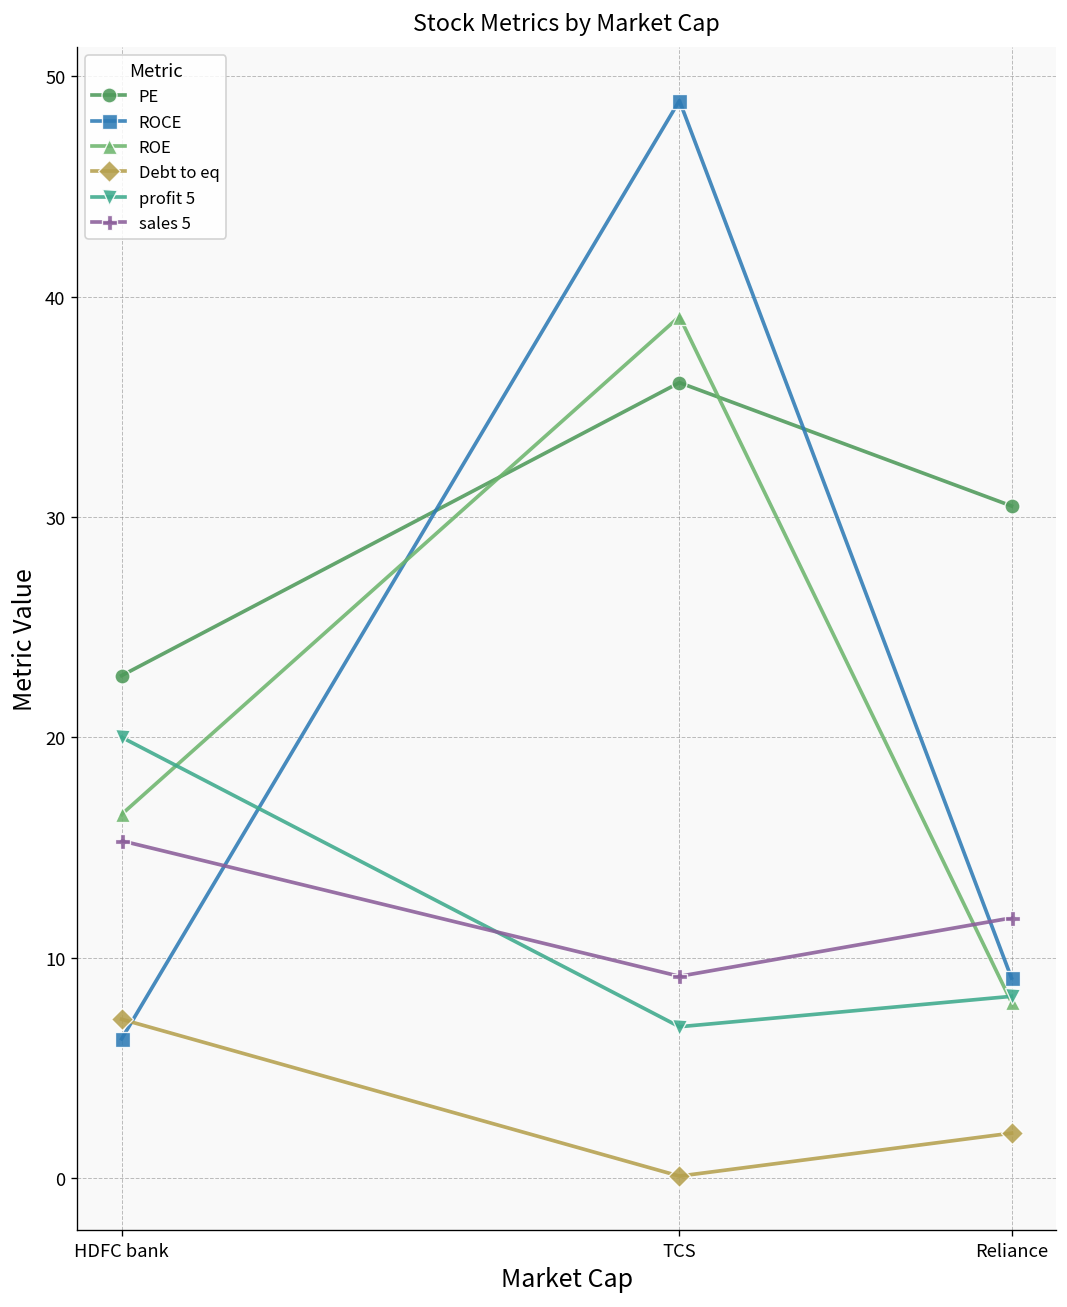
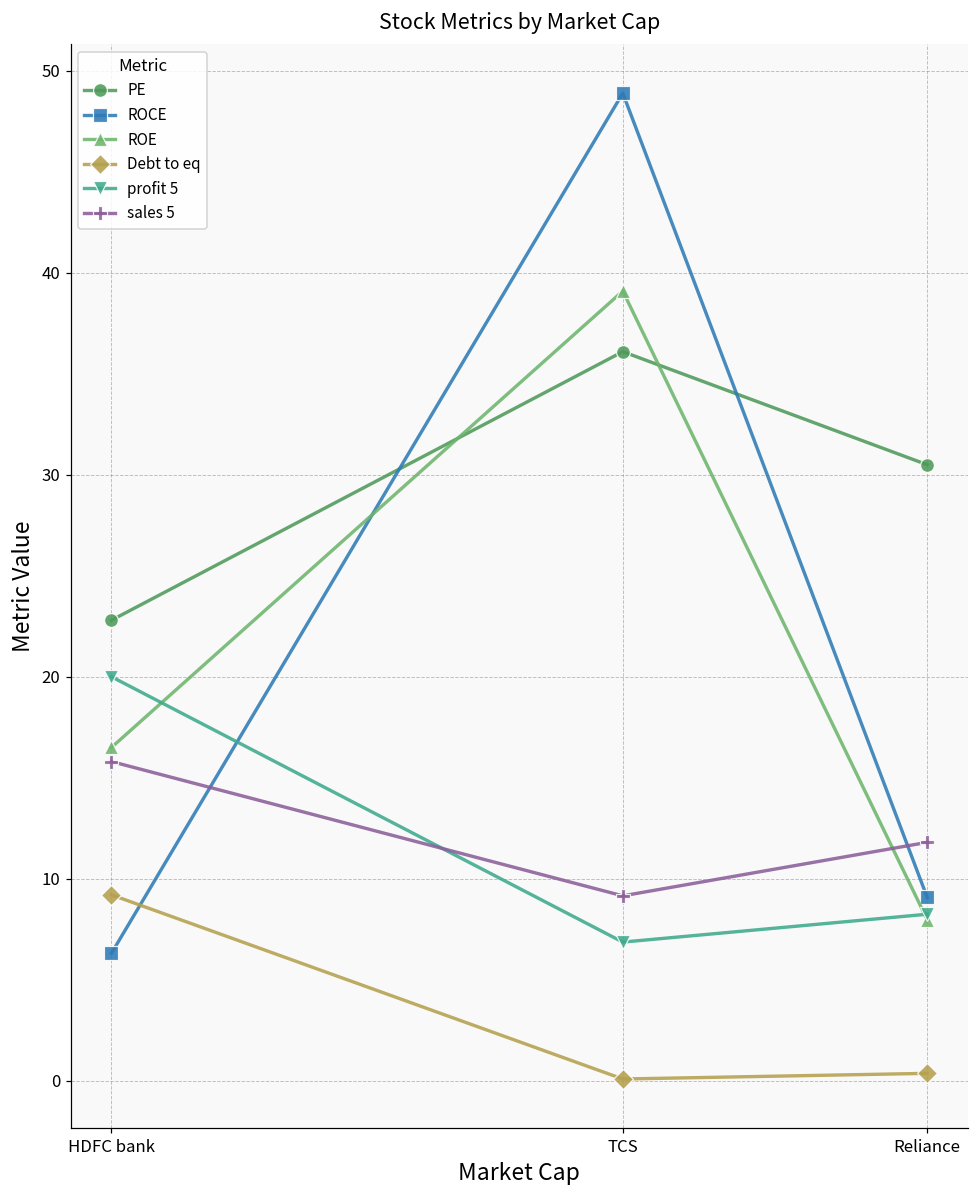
Debt to eq, HDFC bank: 7.2 -> 9.2
sales 5, HDFC bank: 15.3 -> 15.8
Debt to eq, Reliance: 2.0 -> 0.4
